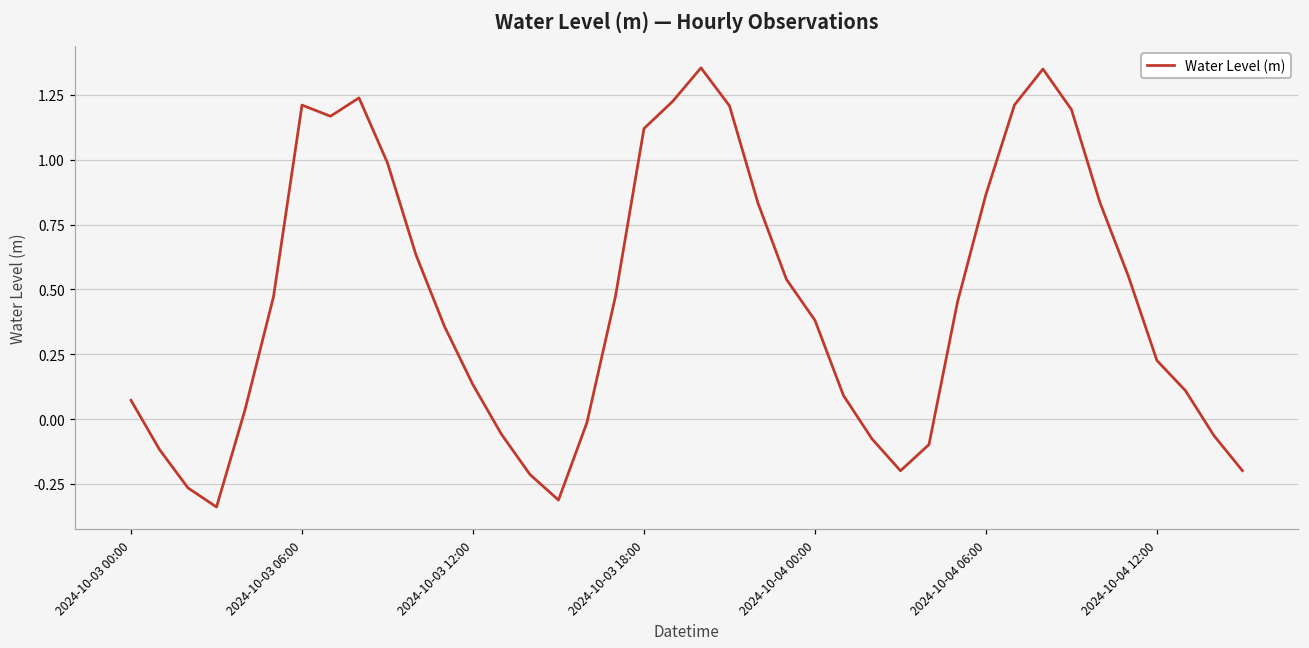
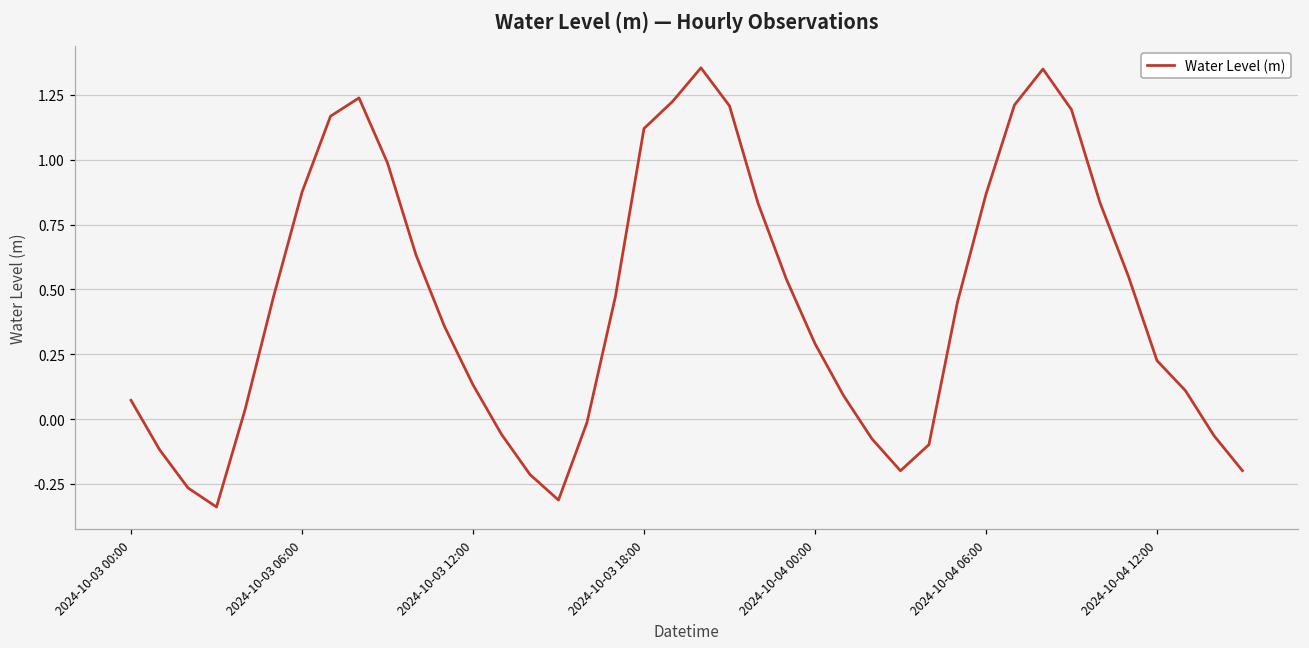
2024-10-03 06:00: 1.21 -> 0.87
2024-10-04 00:00: 0.38 -> 0.29
